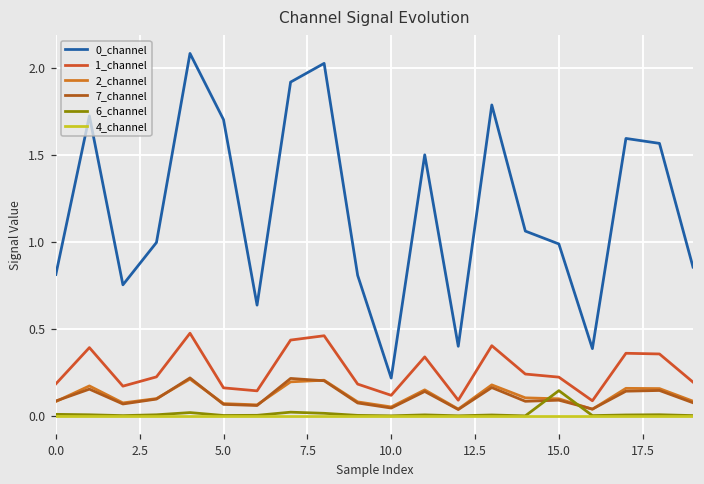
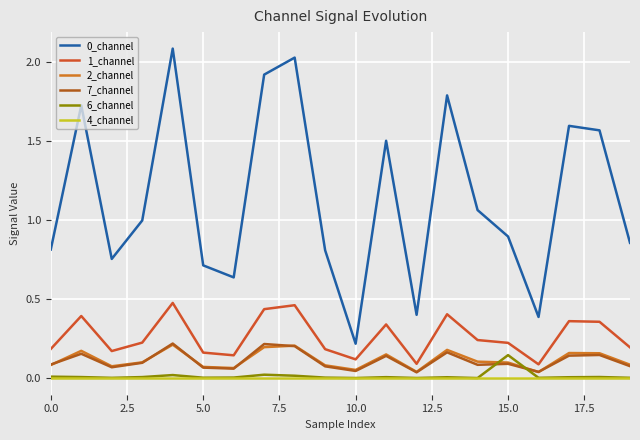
0_channel, 5.0: 1.70 -> 0.71
0_channel, 15.0: 0.99 -> 0.90
